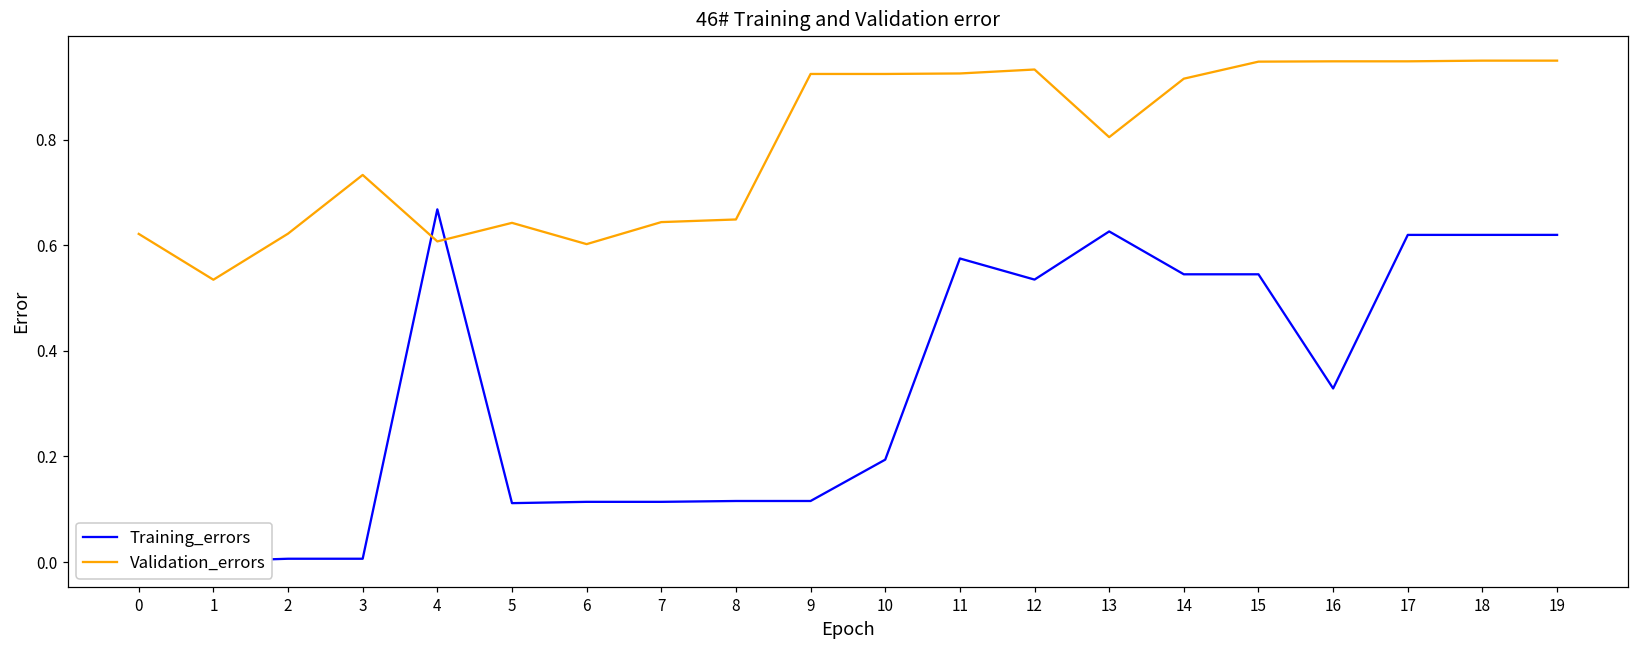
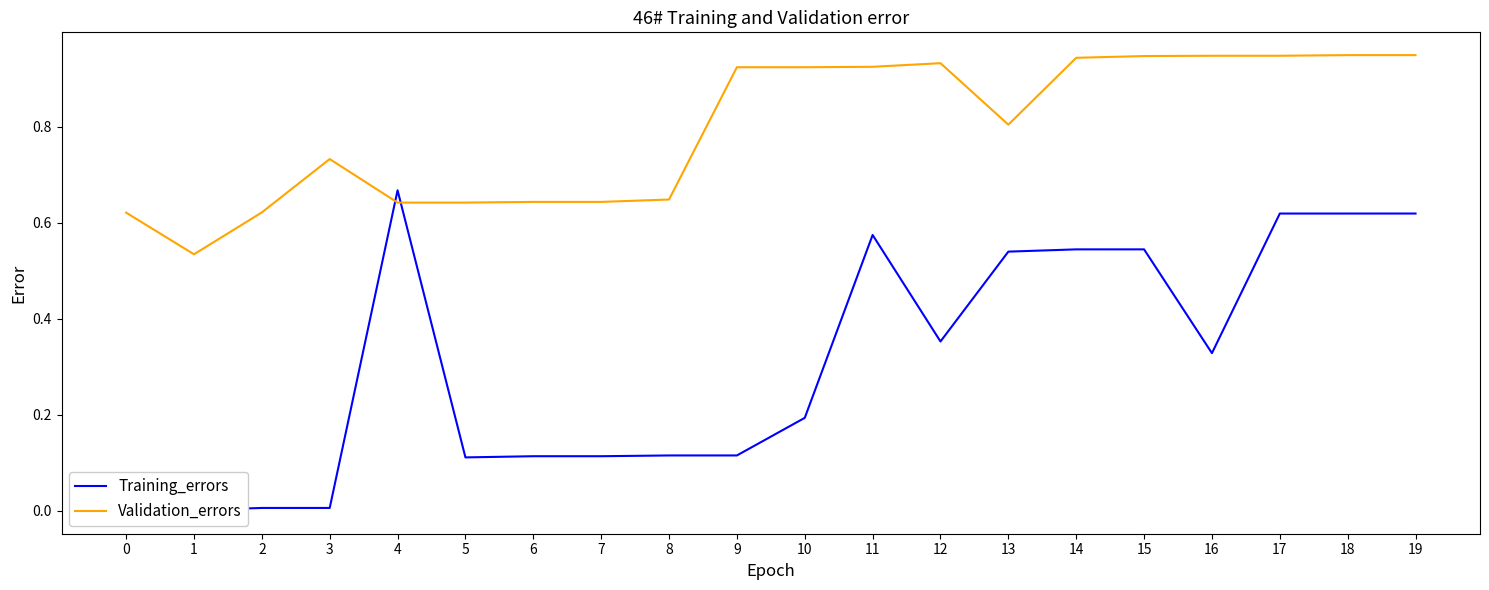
Validation_errors, 4: 0.61 -> 0.64
Validation_errors, 6: 0.60 -> 0.64
Training_errors, 12: 0.53 -> 0.35
Training_errors, 13: 0.63 -> 0.54
Validation_errors, 14: 0.92 -> 0.94
